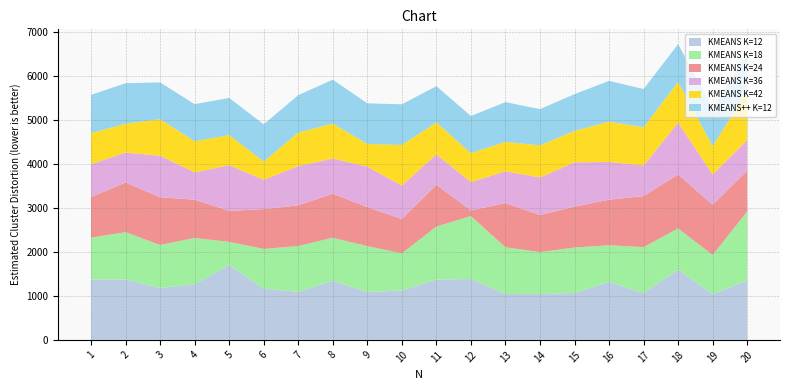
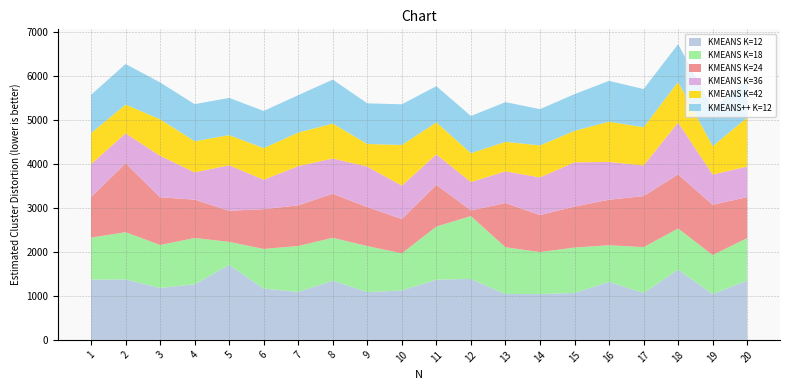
KMEANS K=24, 2: 1100 -> 1600
KMEANS K=42, 6: 400 -> 700
KMEANS K=18, 20: 1600 -> 1000
